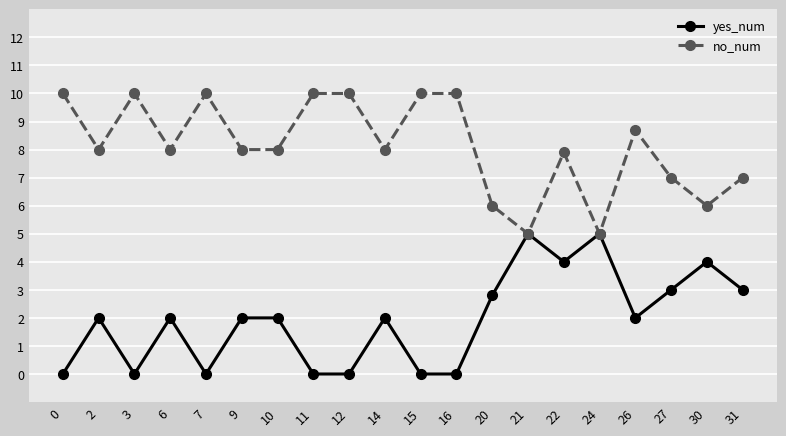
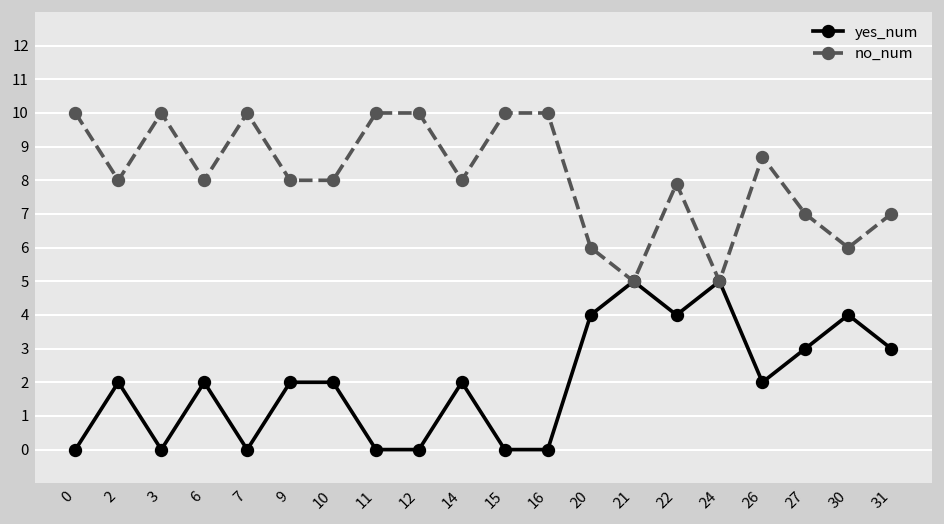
yes_num, 20: 2.8 -> 4.0
